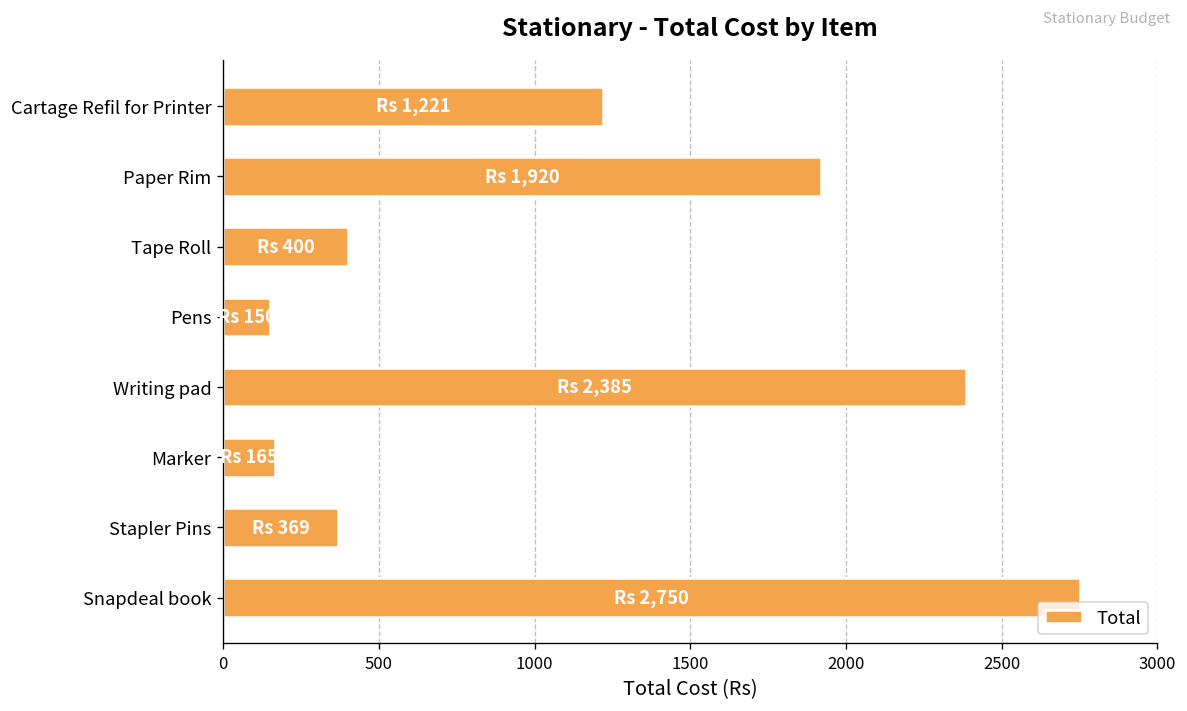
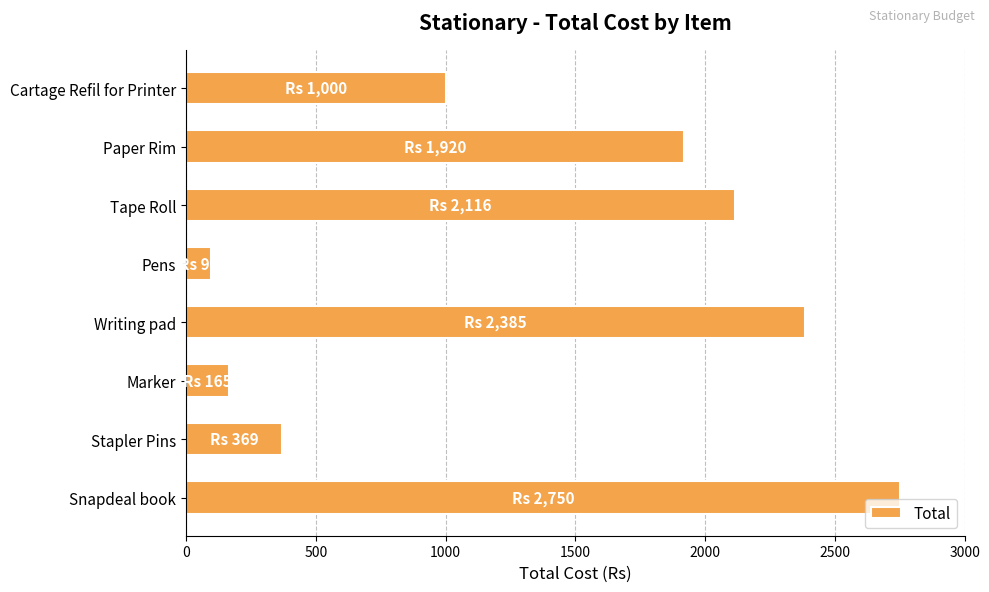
Cartage Refil for Printer: 1,221 -> 1,000
Tape Roll: 400 -> 2,116
Pens: 150 -> 97
